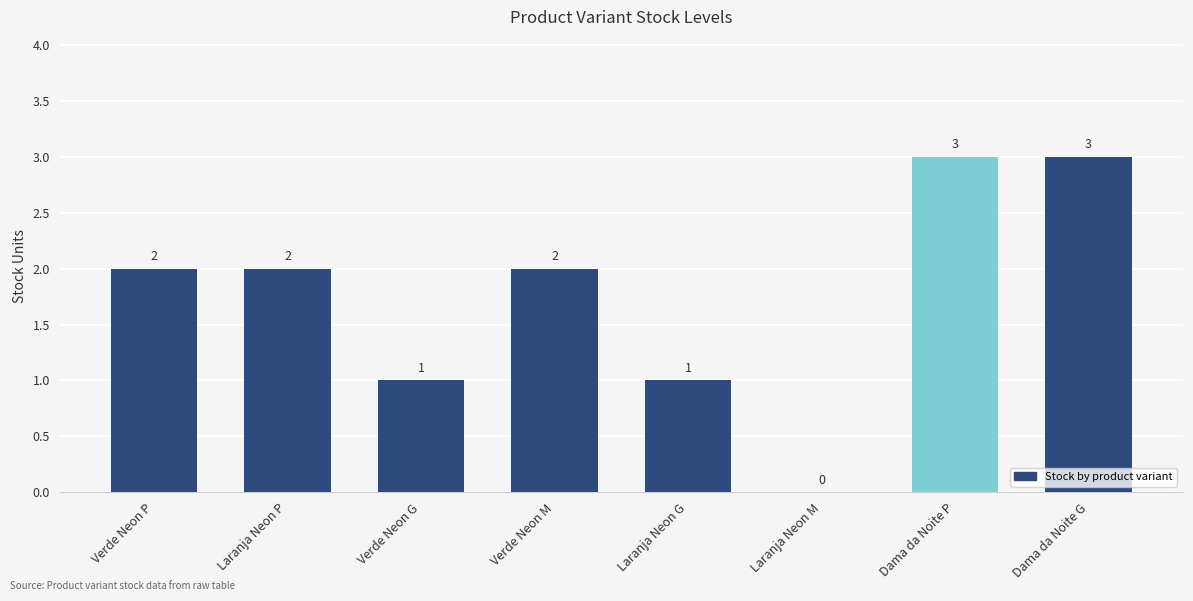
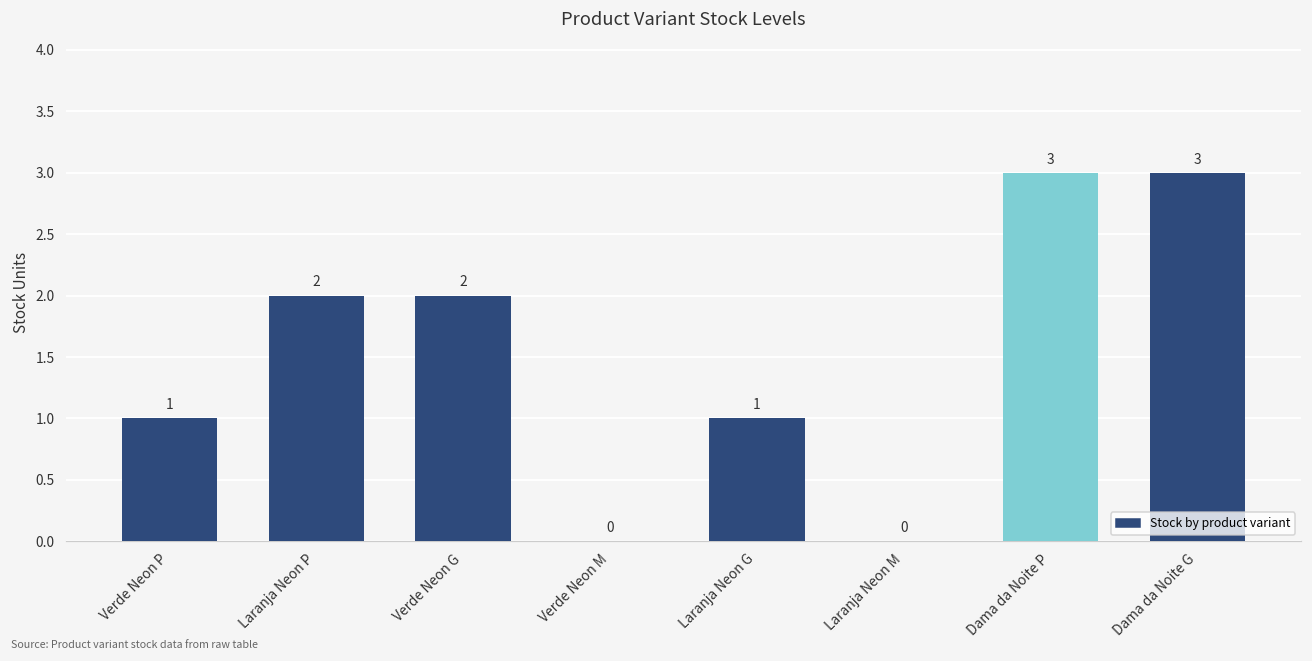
Verde Neon P: 2 -> 1
Verde Neon G: 1 -> 2
Verde Neon M: 2 -> 0
